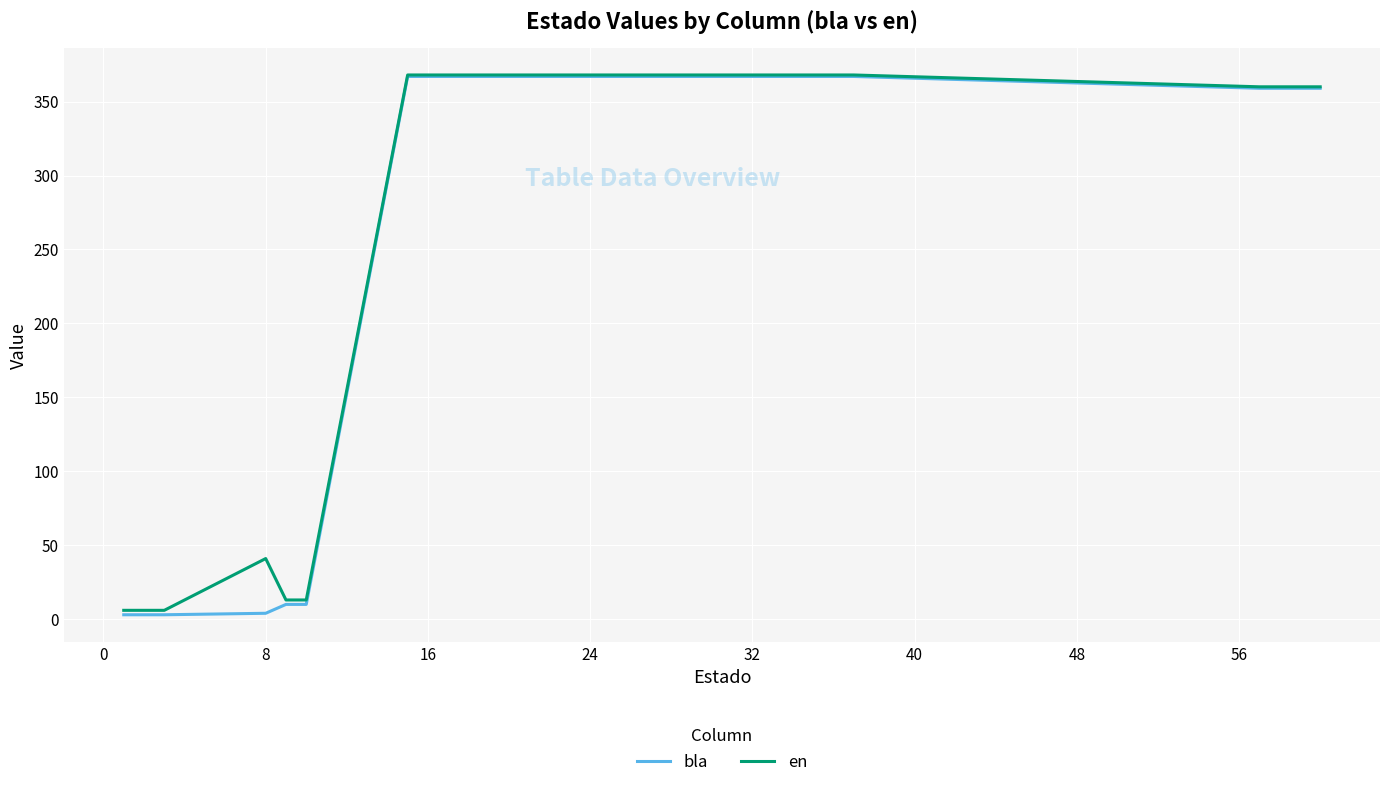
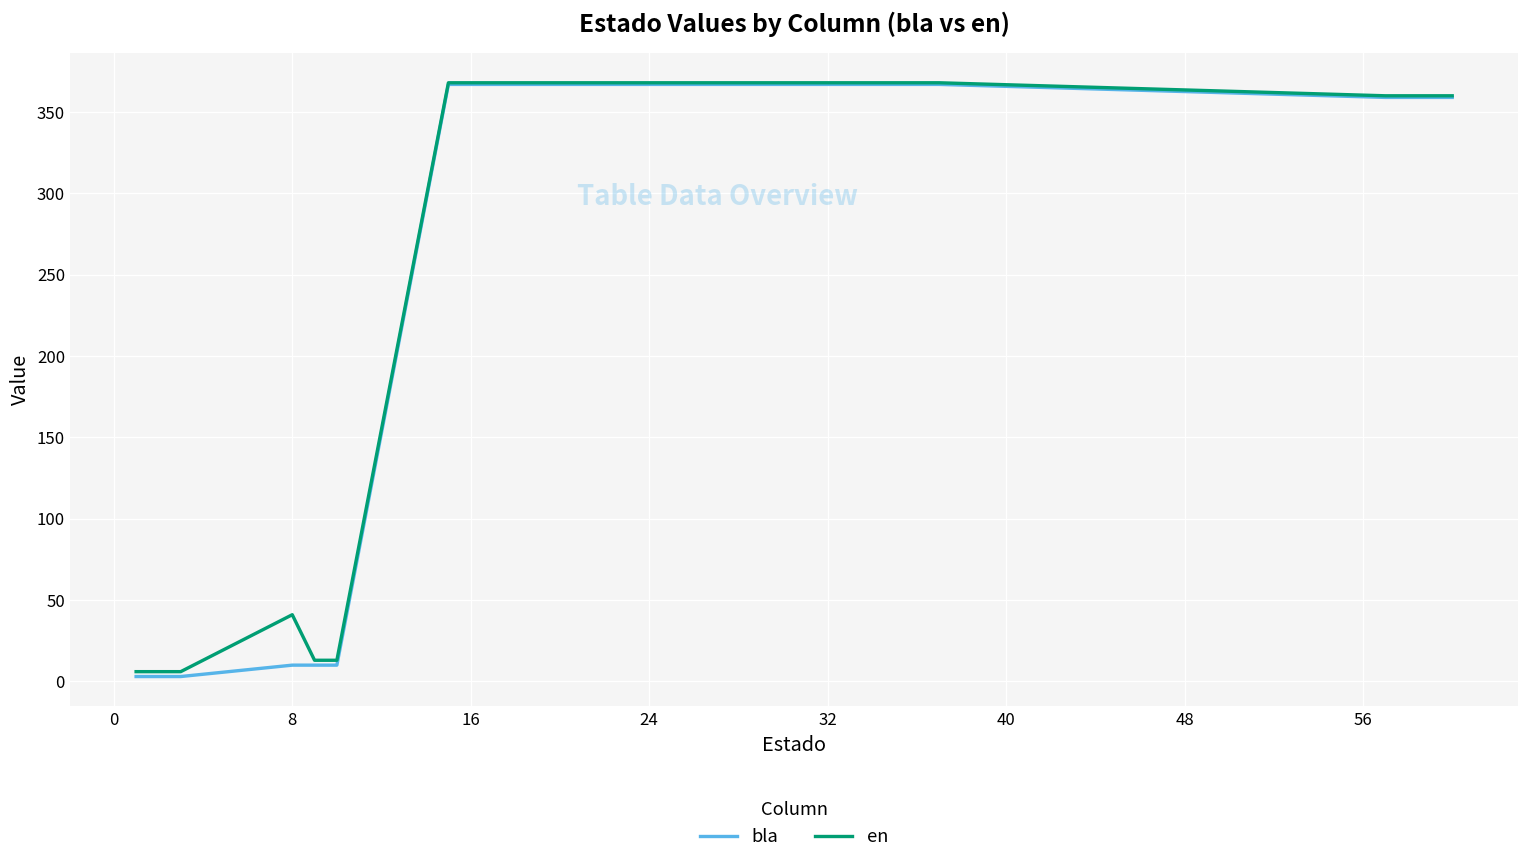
bla, 8: 4 -> 10
